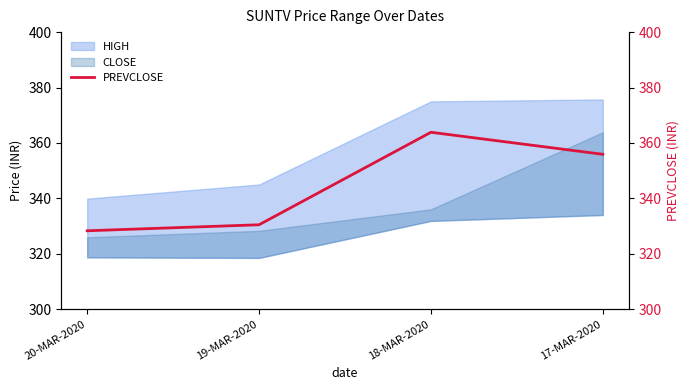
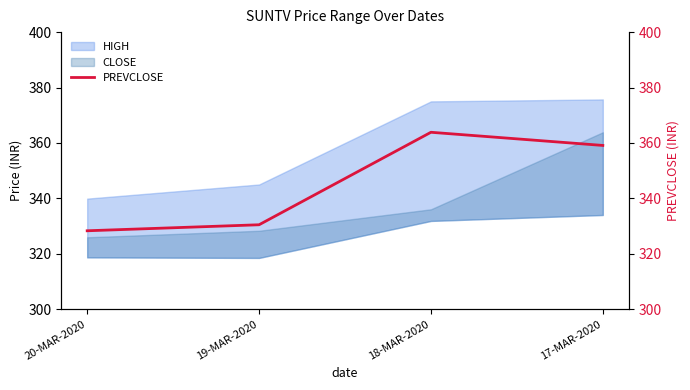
PREVCLOSE, 17-MAR-2020: 356 -> 359
